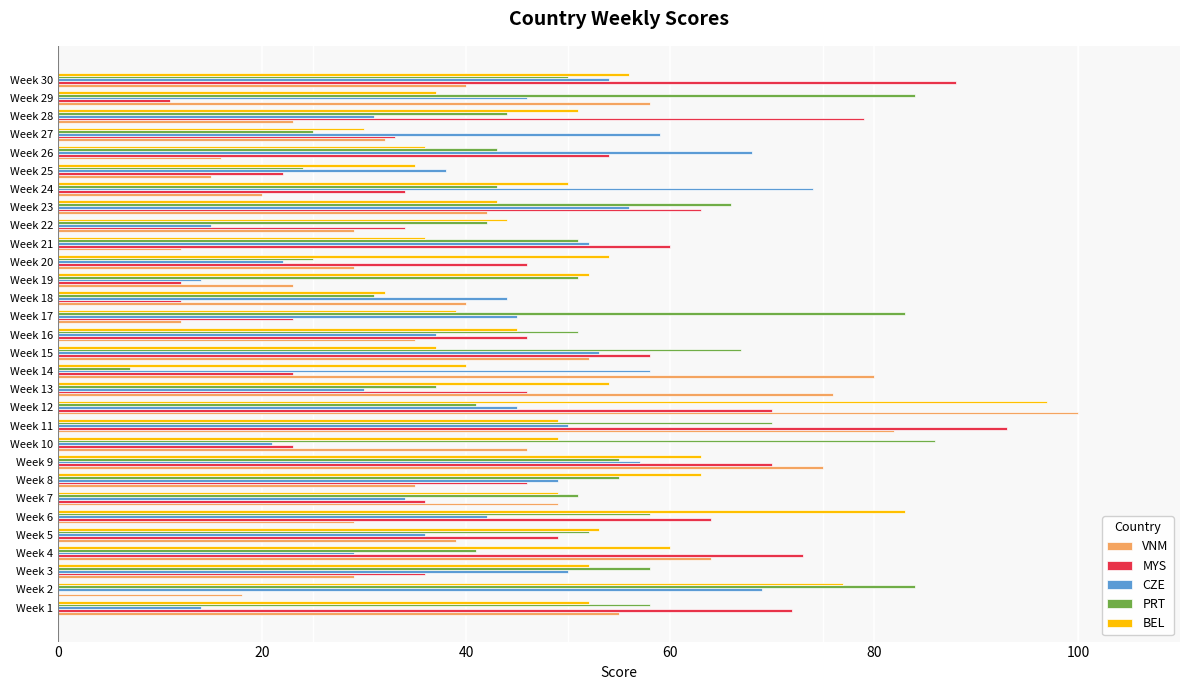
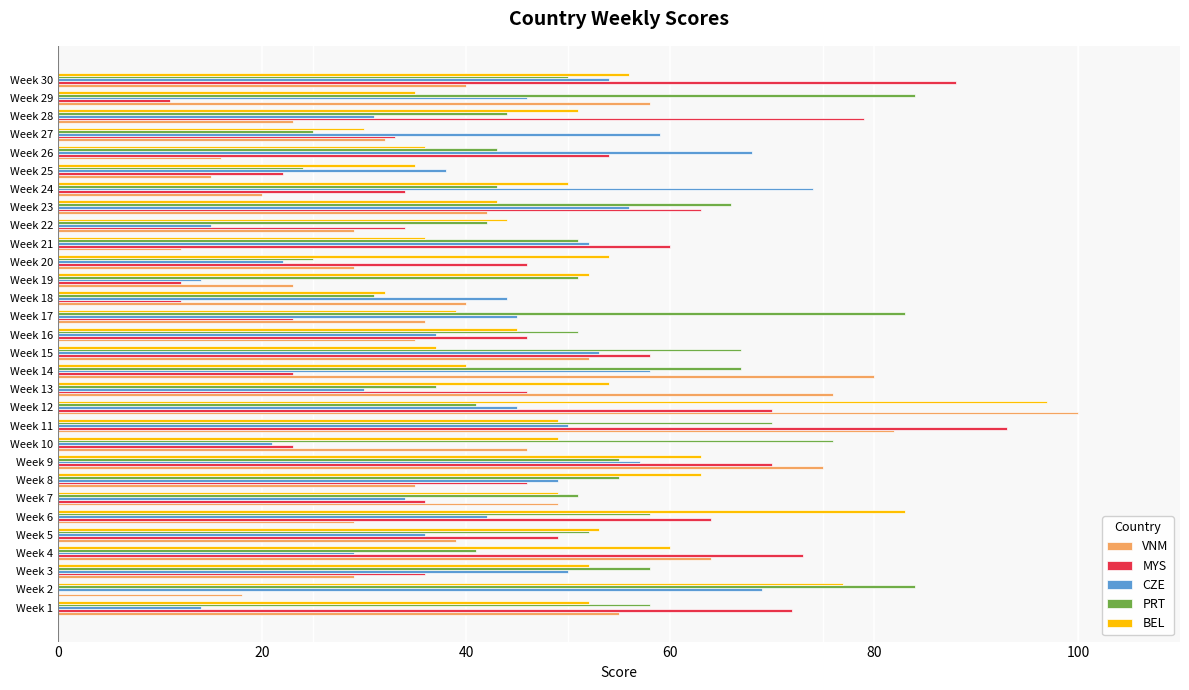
BEL, Week 29: 37 -> 35
VNM, Week 17: 12 -> 36
PRT, Week 14: 7 -> 67
PRT, Week 10: 86 -> 76
